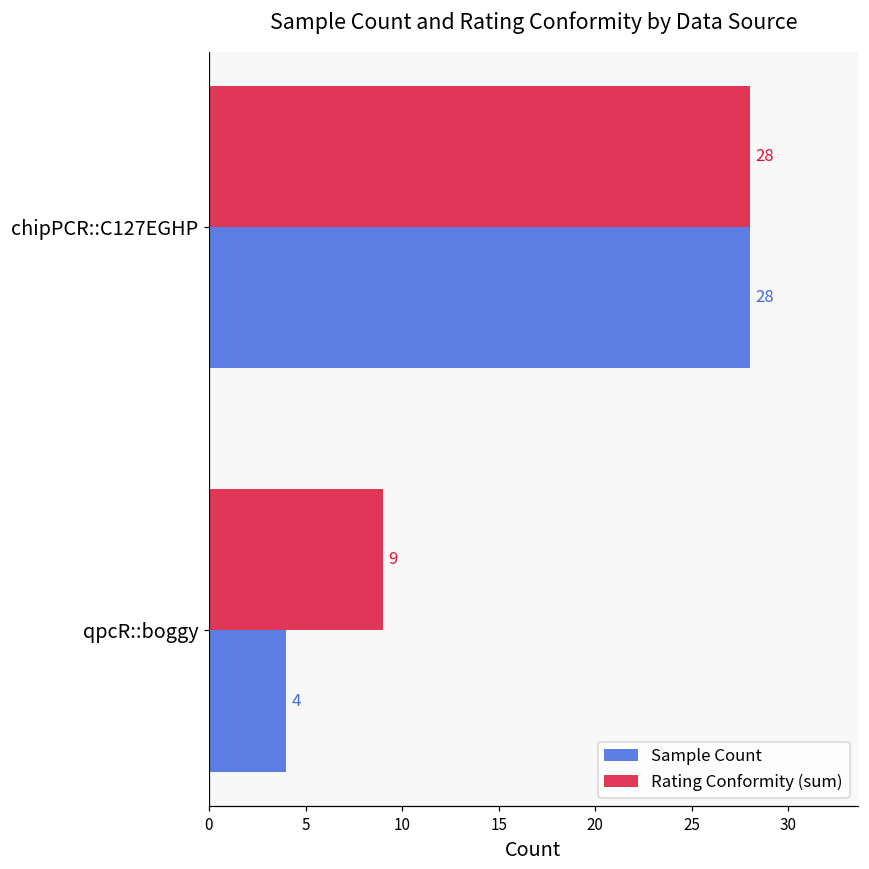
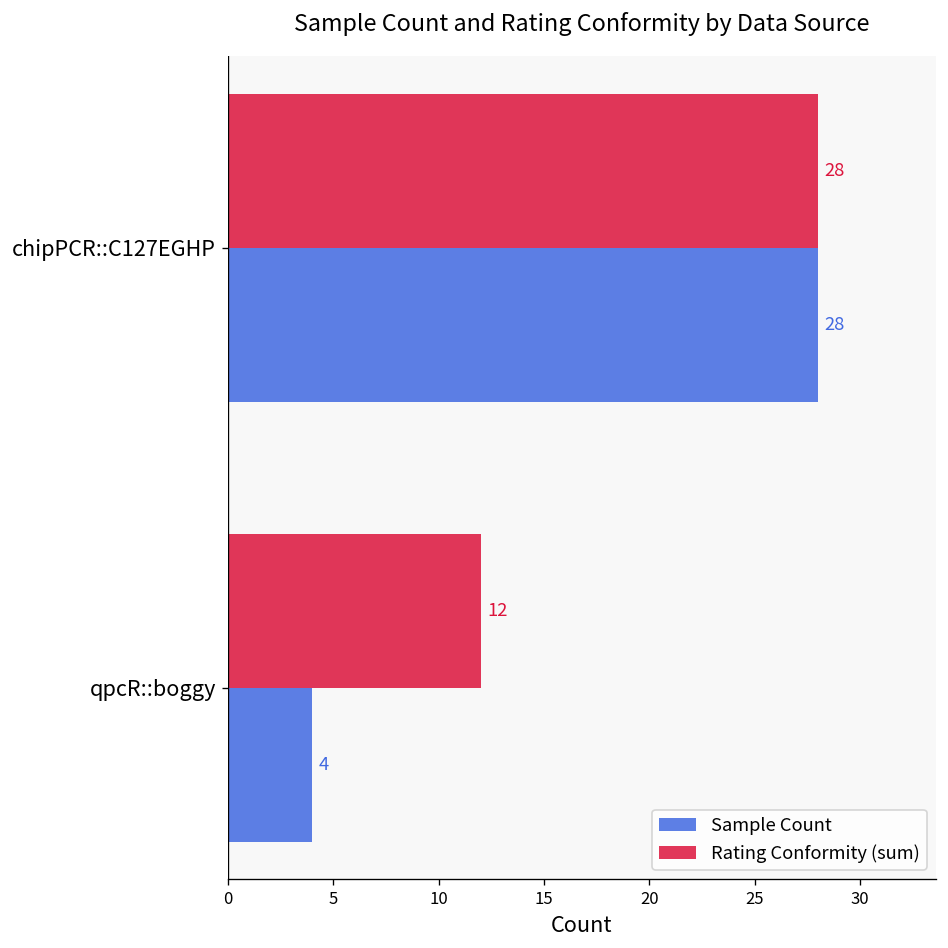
Rating Conformity (sum), qpcR::boggy: 9 -> 12
